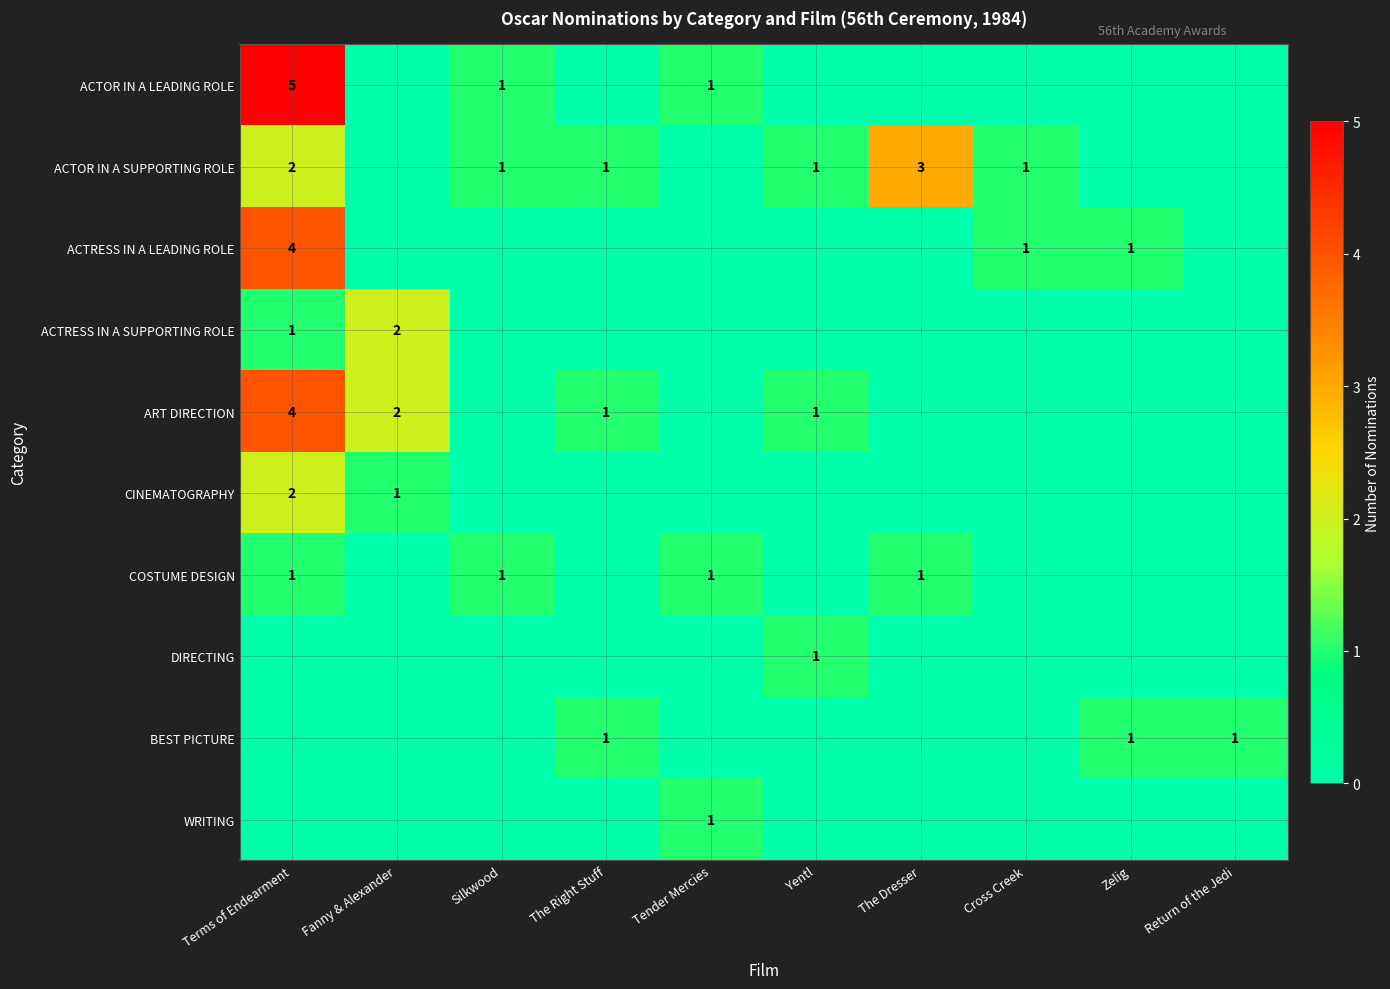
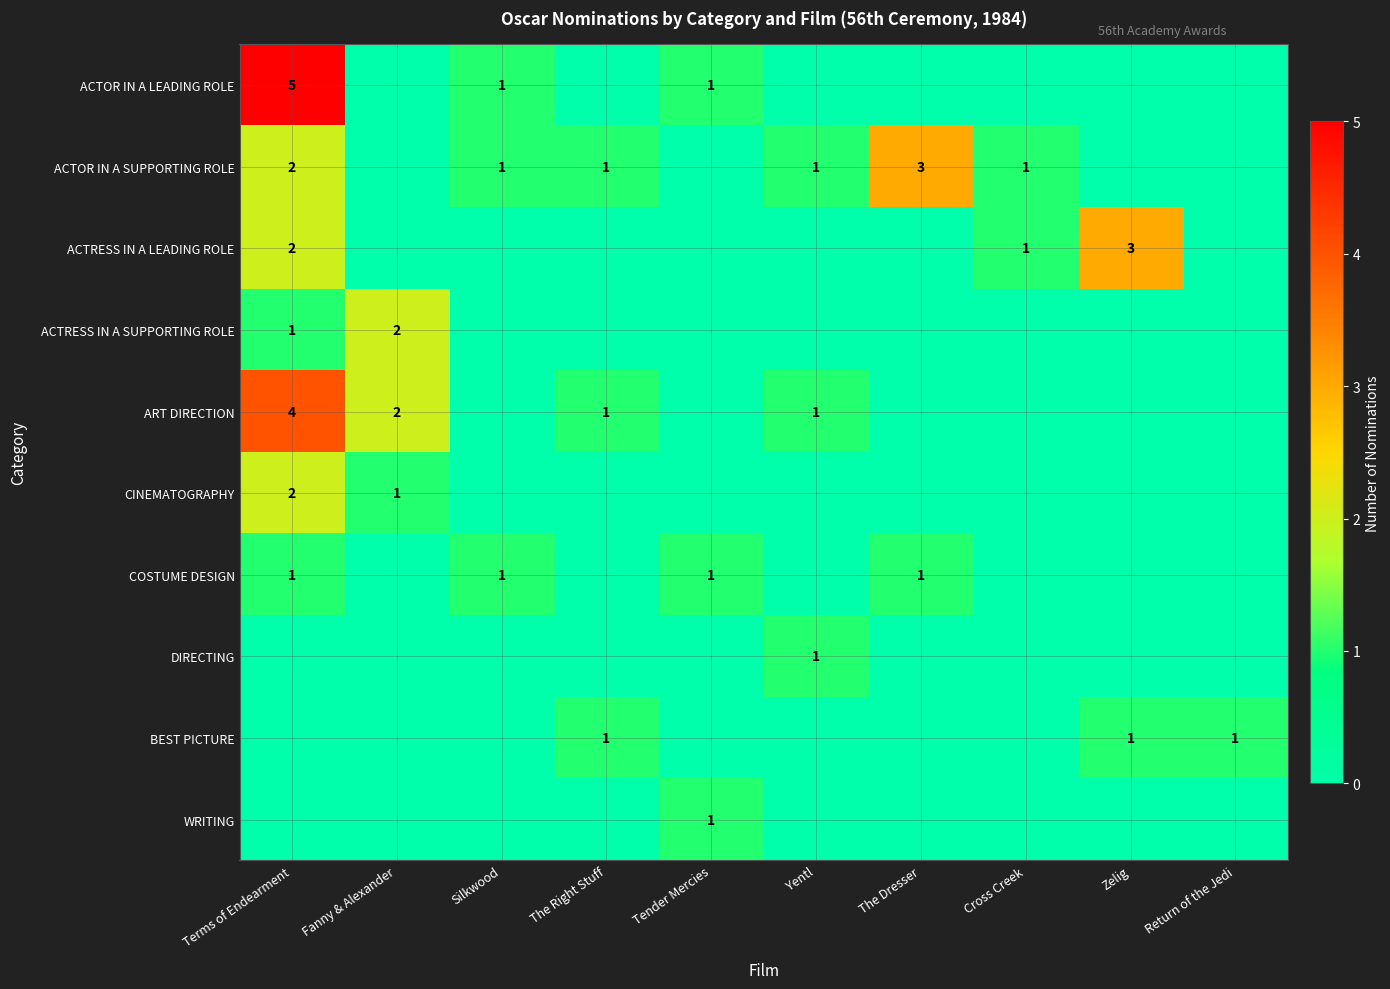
ACTRESS IN A LEADING ROLE, Terms of Endearment: 4 -> 2
ACTRESS IN A LEADING ROLE, Zelig: 1 -> 3
